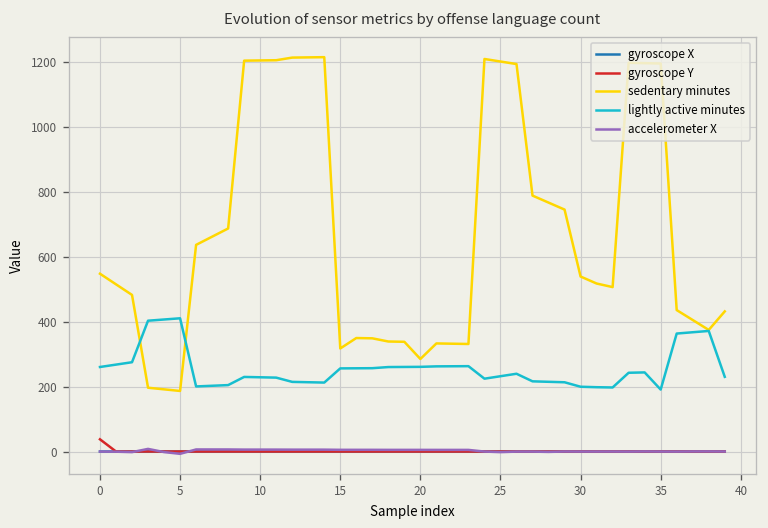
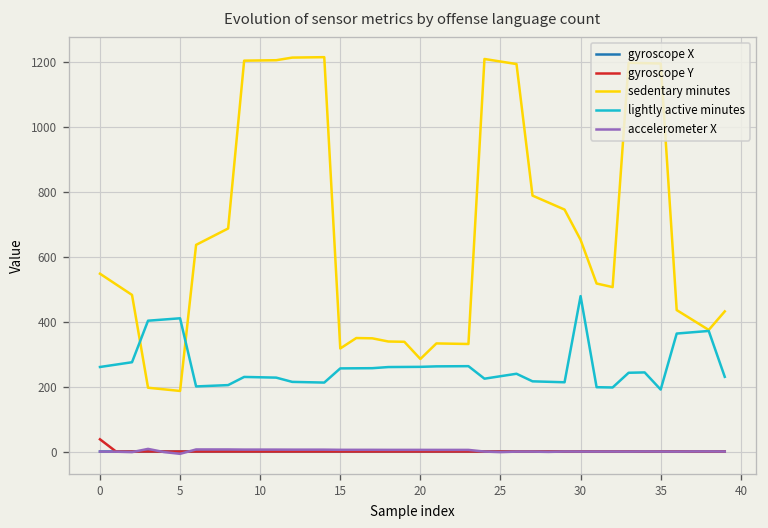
sedentary minutes, 30: 540 -> 650
lightly active minutes, 30: 200 -> 480
